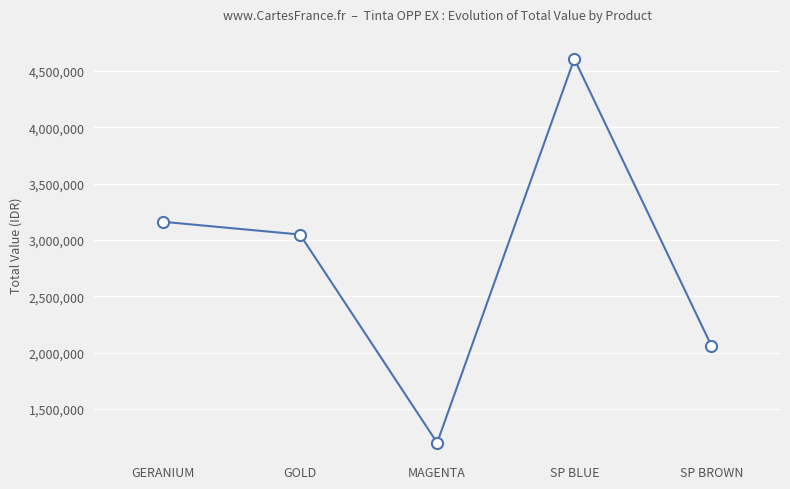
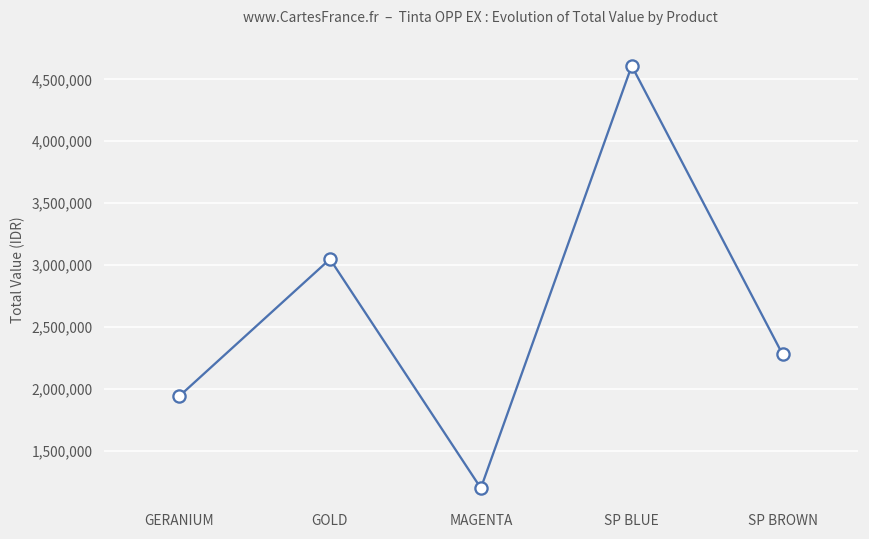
GERANIUM: 3,160,000 -> 1,940,000
SP BROWN: 2,060,000 -> 2,280,000
